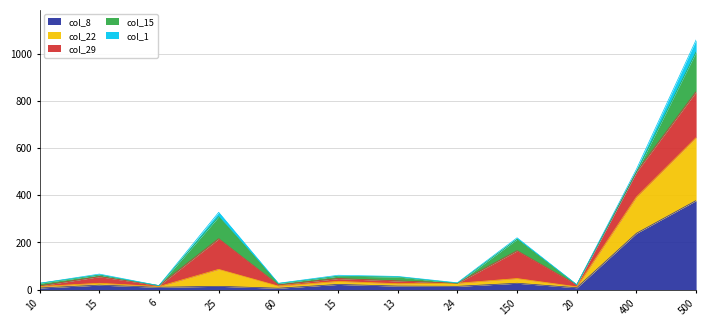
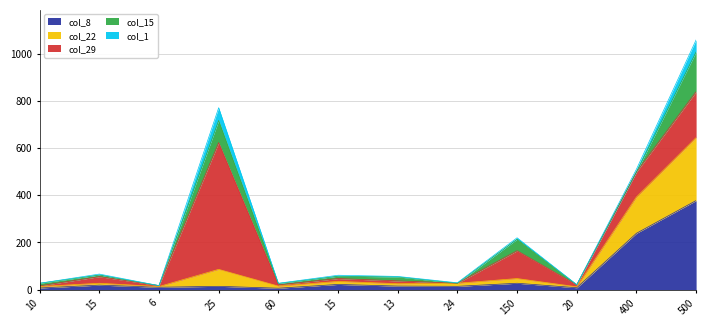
col_29, 25: 130 -> 540
col_1, 25: 20 -> 50
